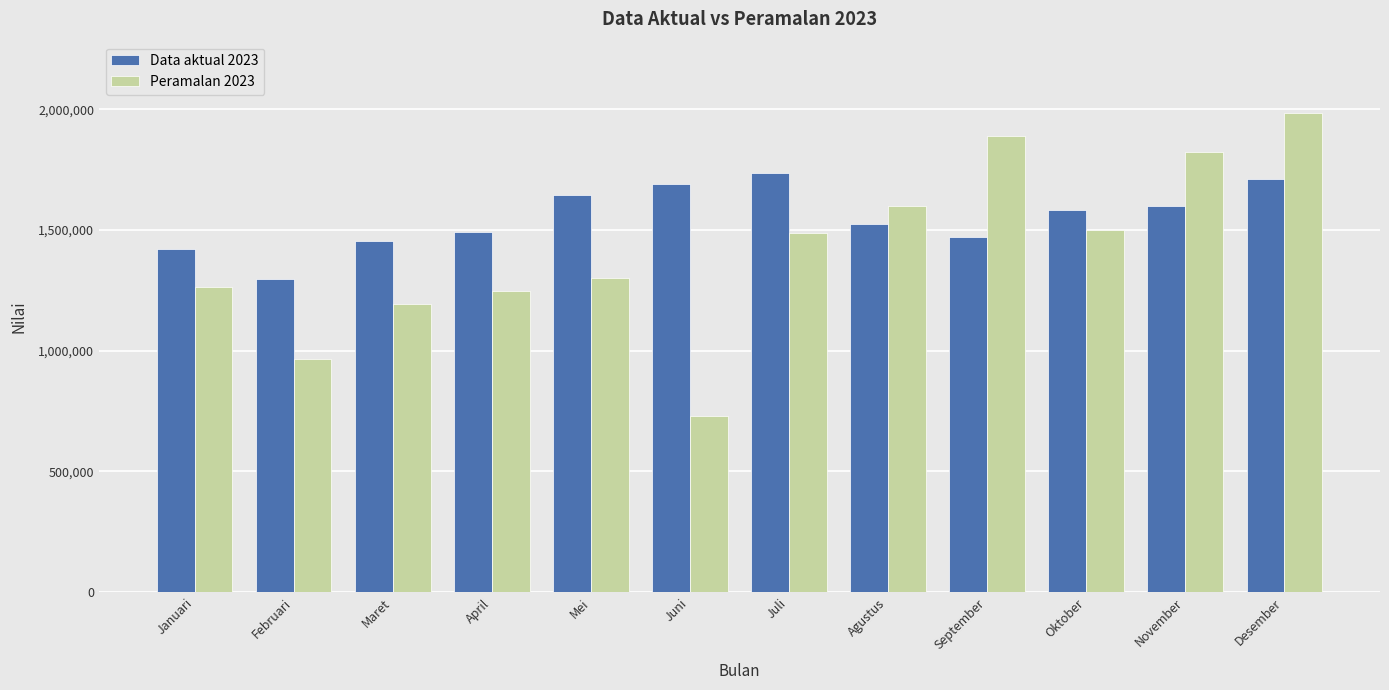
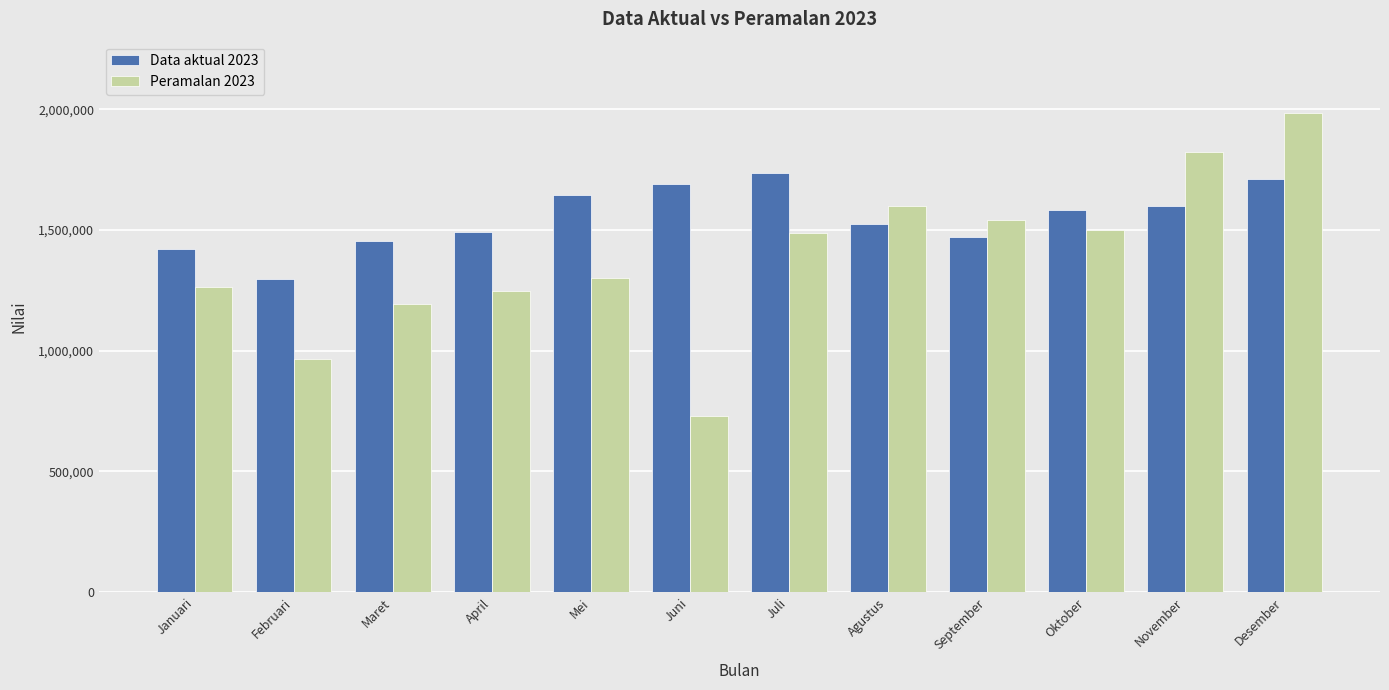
Peramalan 2023, September: 1,890,000 -> 1,540,000
